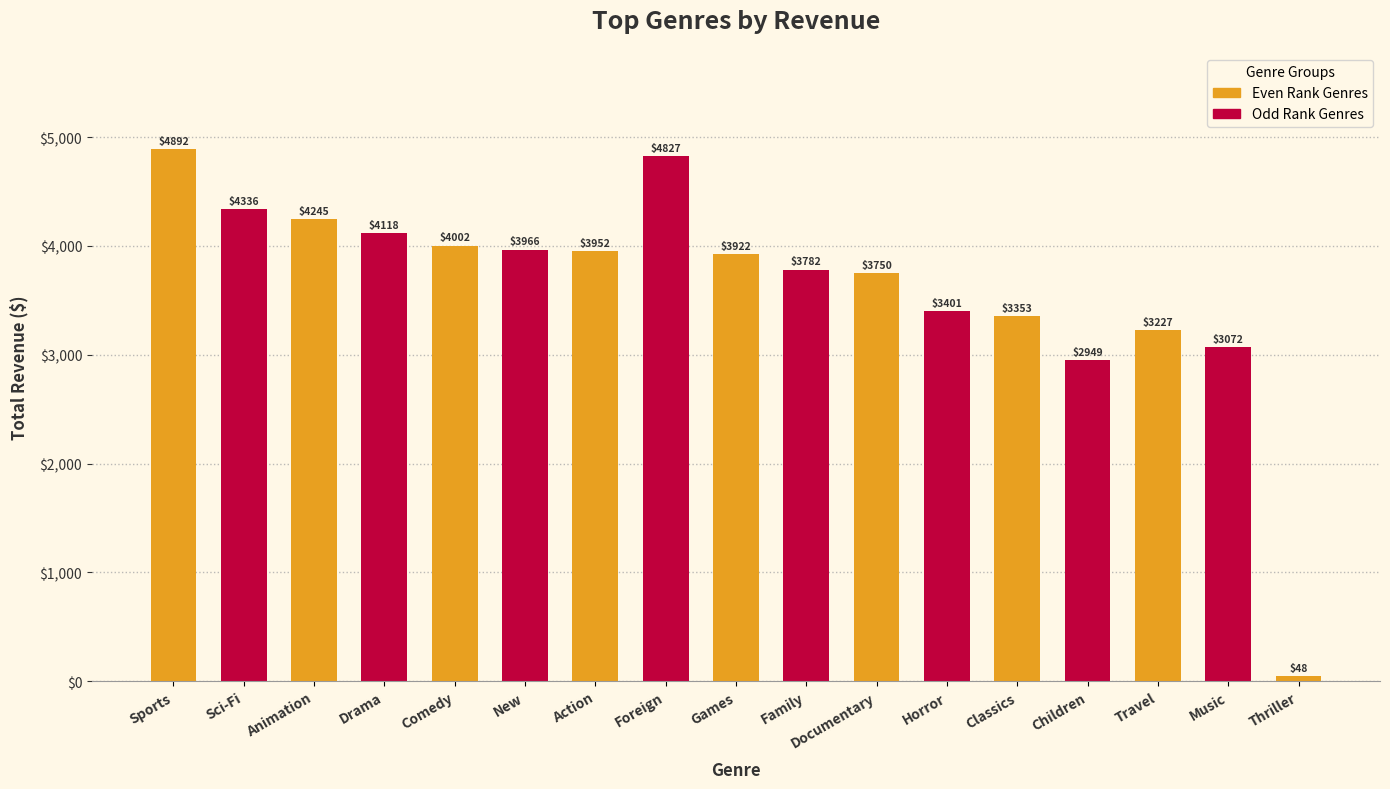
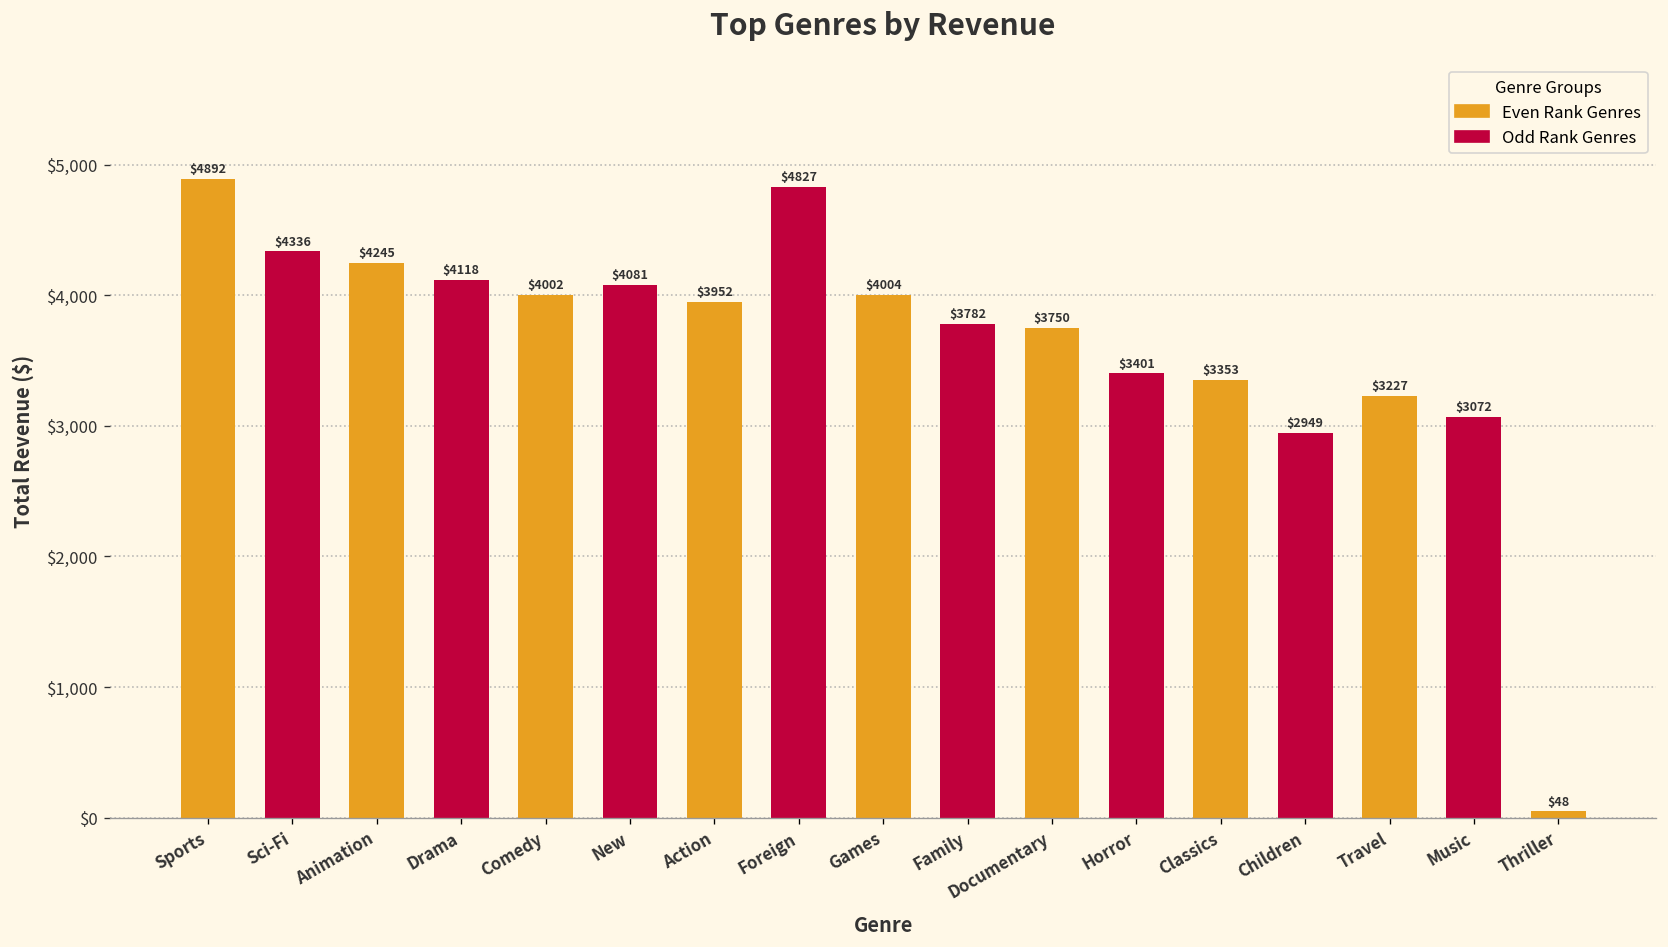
New: $3966 -> $4081
Games: $3922 -> $4004
